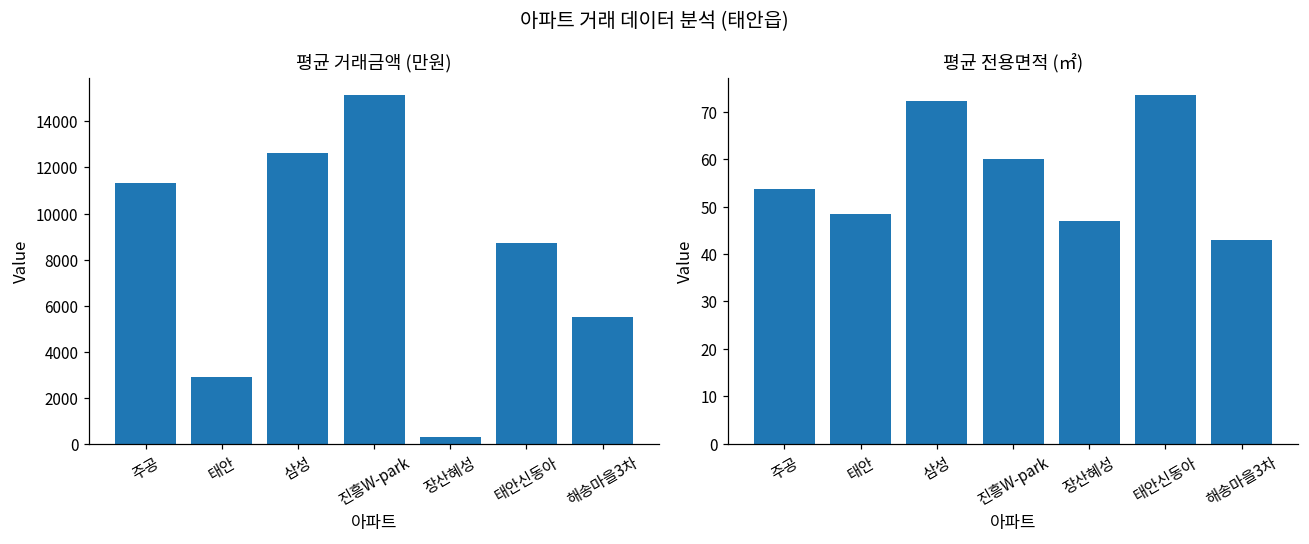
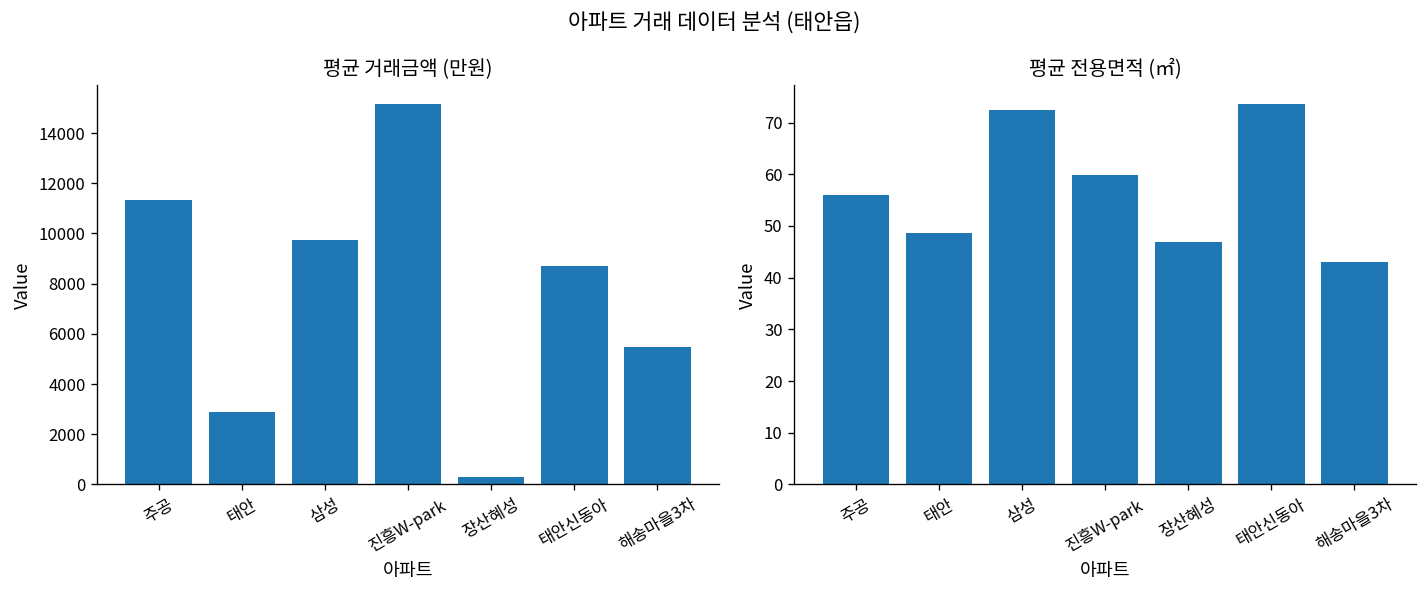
평균 거래금액 (만원), 삼성: 12600 -> 9800
평균 전용면적 (㎡), 주공: 54 -> 56
